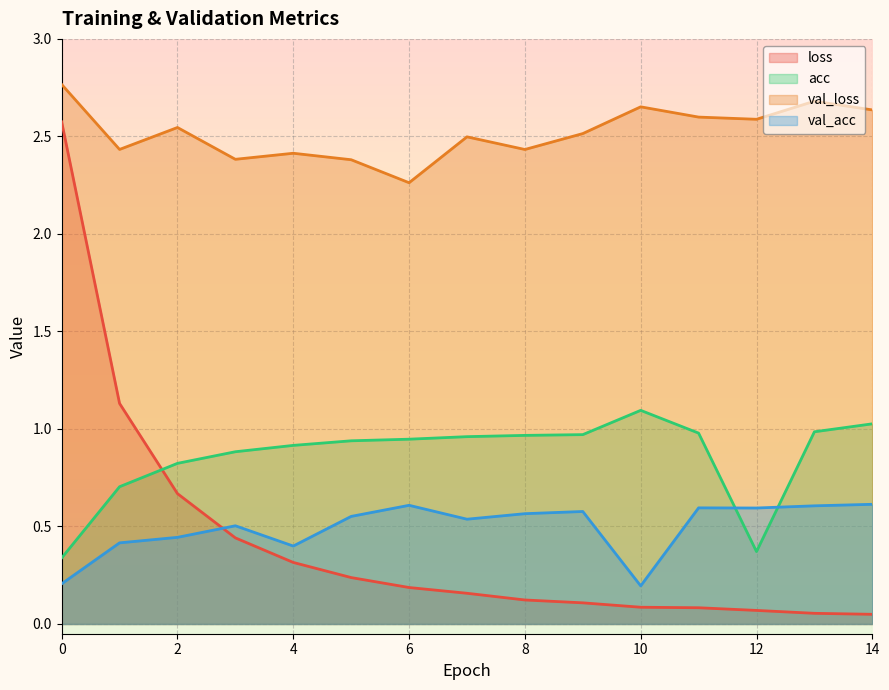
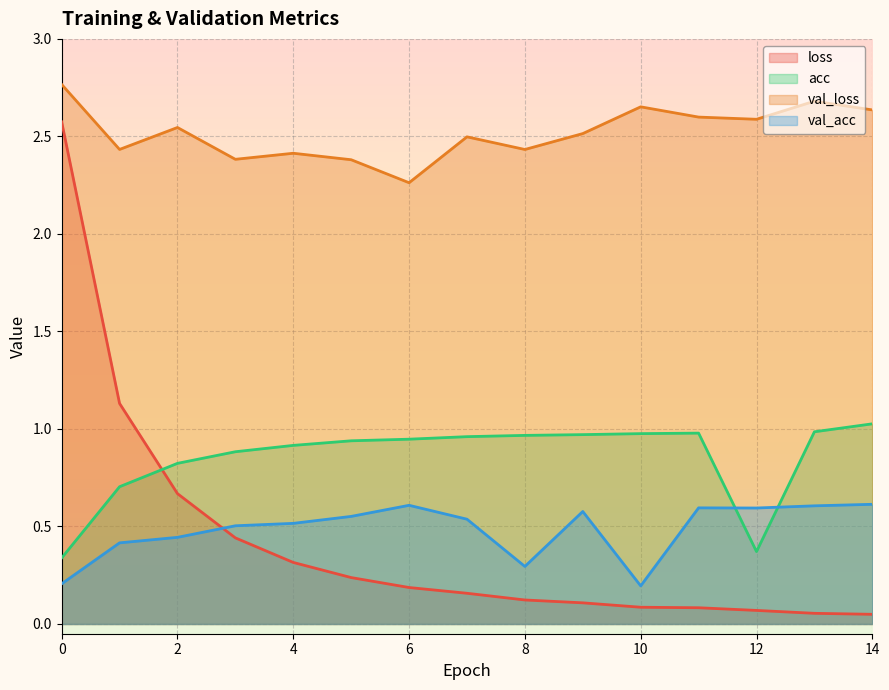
val_acc, 4: 0.40 -> 0.52
val_acc, 8: 0.57 -> 0.29
acc, 10: 1.10 -> 0.98
